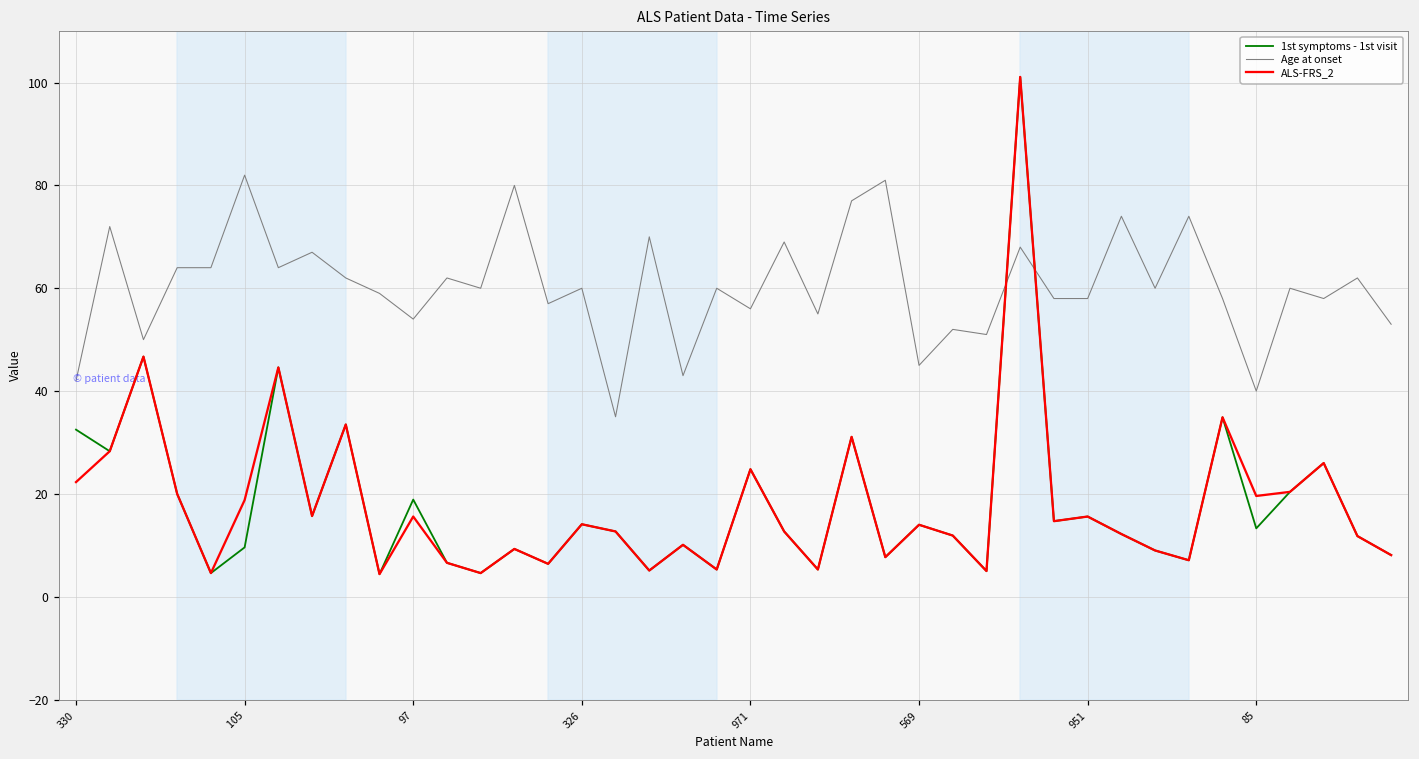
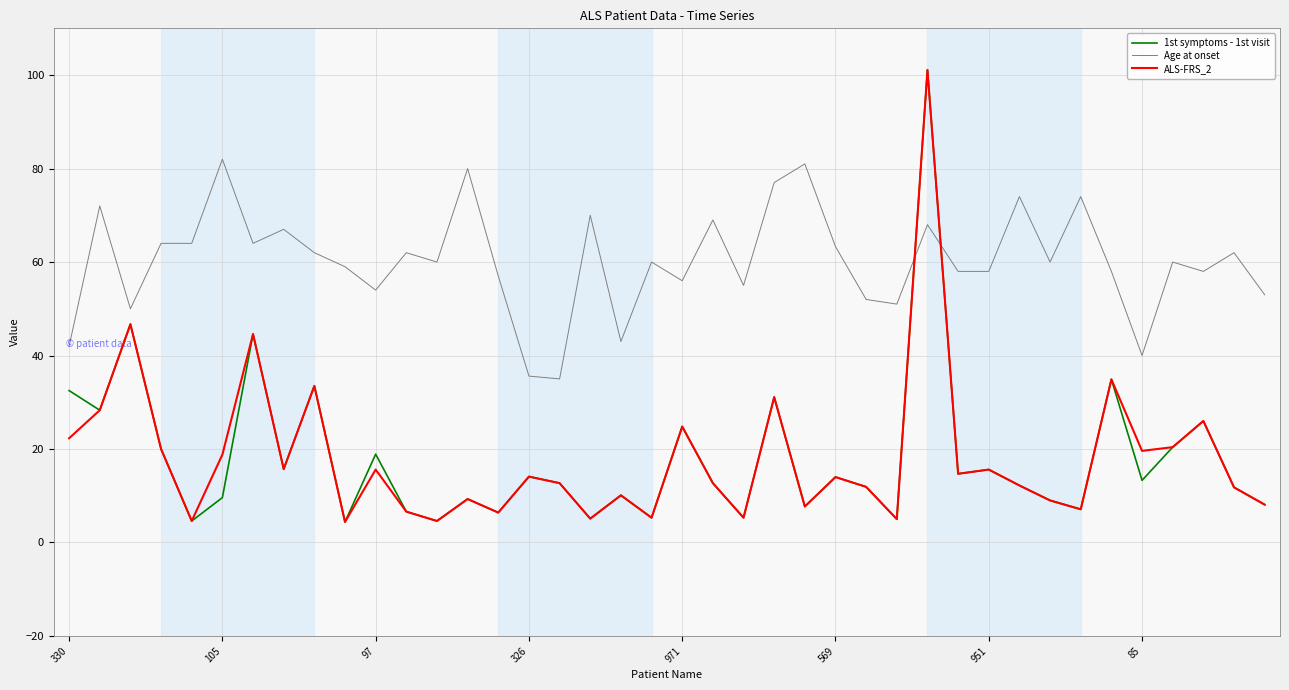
Age at onset, 326: 60 -> 36
Age at onset, 569: 45 -> 63
